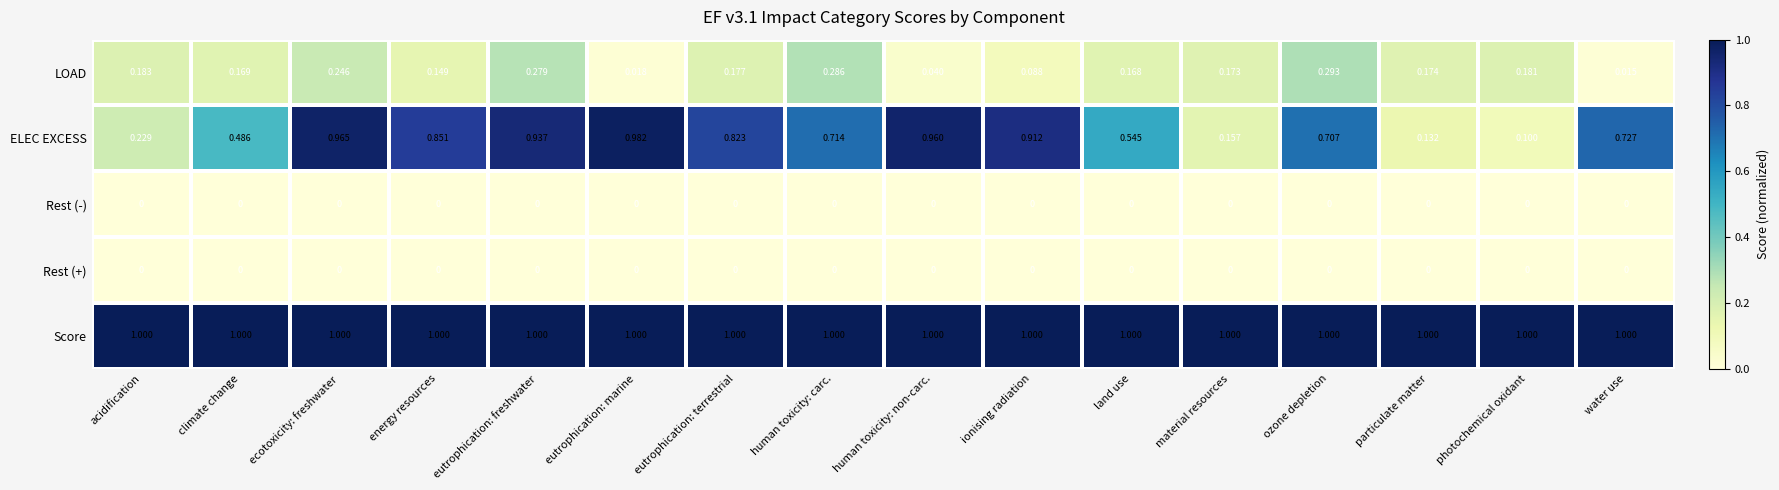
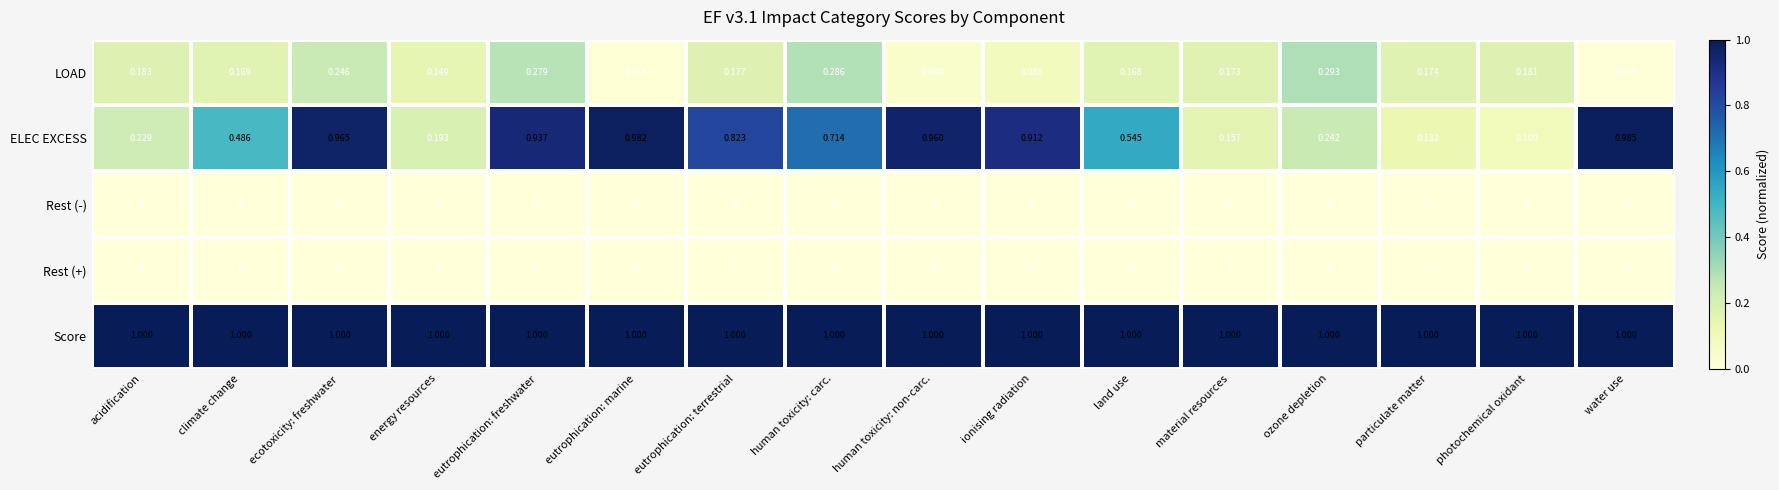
ELEC EXCESS, energy resources: 0.851 -> 0.193
ELEC EXCESS, ozone depletion: 0.707 -> 0.242
ELEC EXCESS, water use: 0.727 -> 0.985
